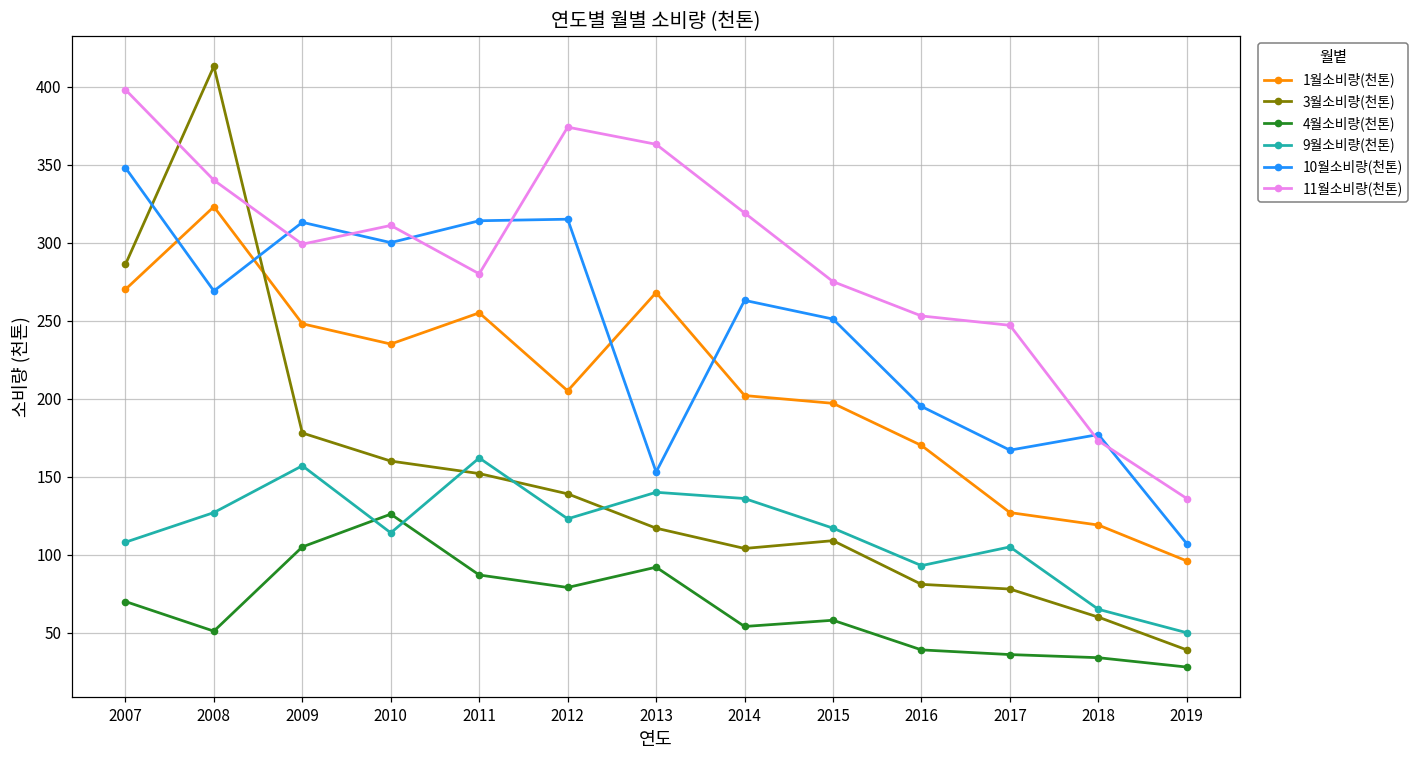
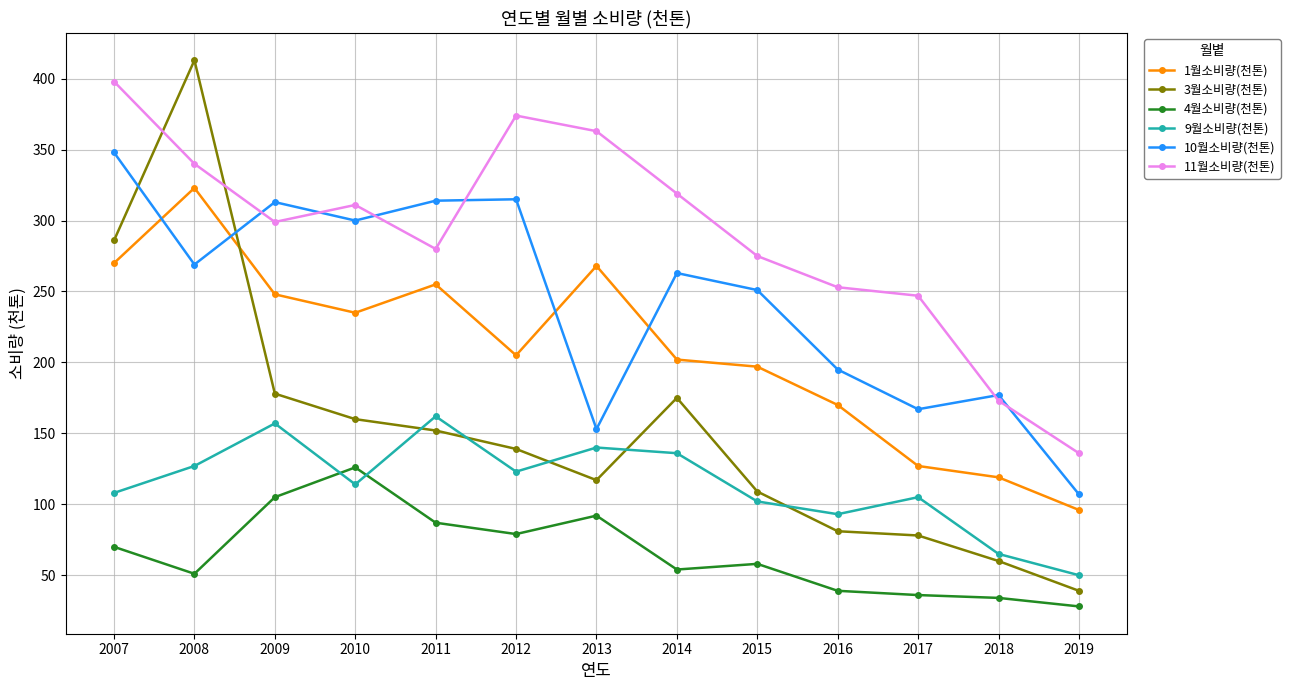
3월소비량(천톤), 2014: 104 -> 175
9월소비량(천톤), 2015: 117 -> 102
